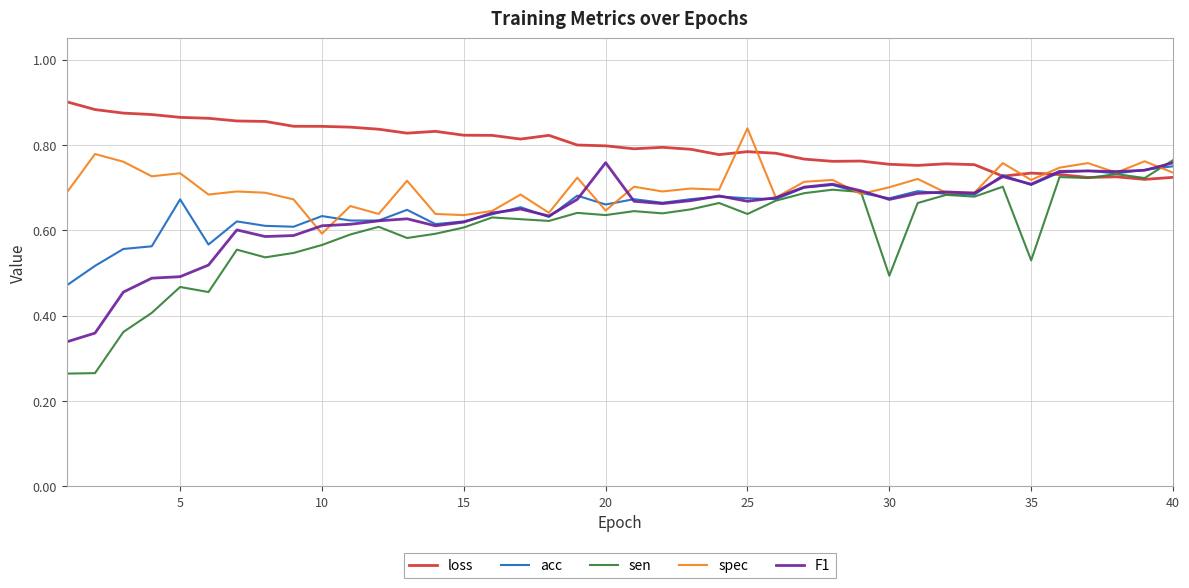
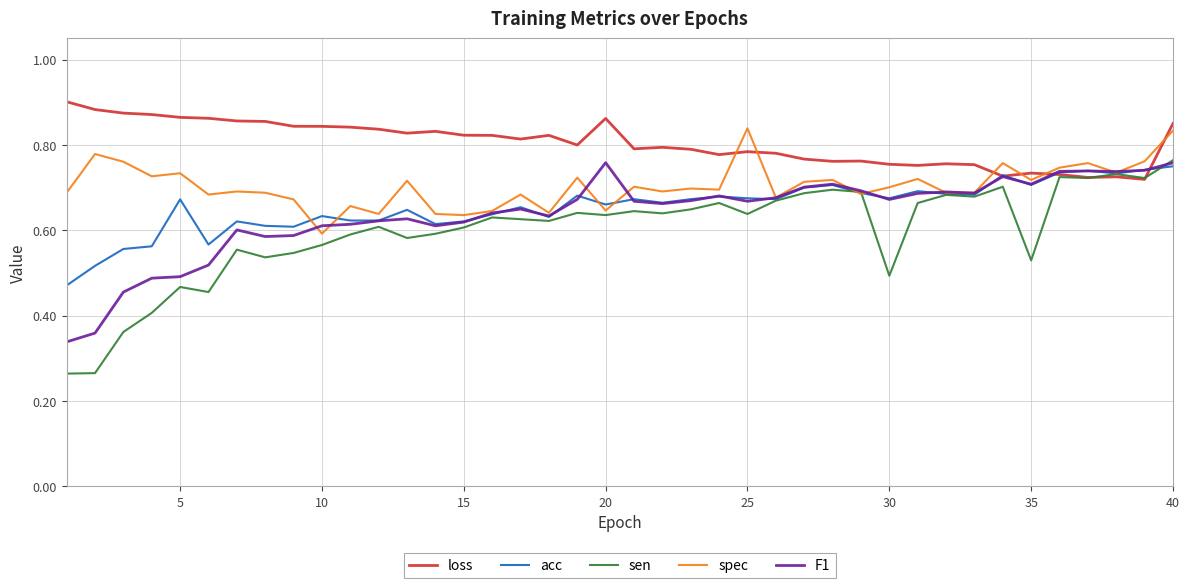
loss, 20: 0.80 -> 0.86
loss, 40: 0.72 -> 0.85
spec, 40: 0.74 -> 0.83
